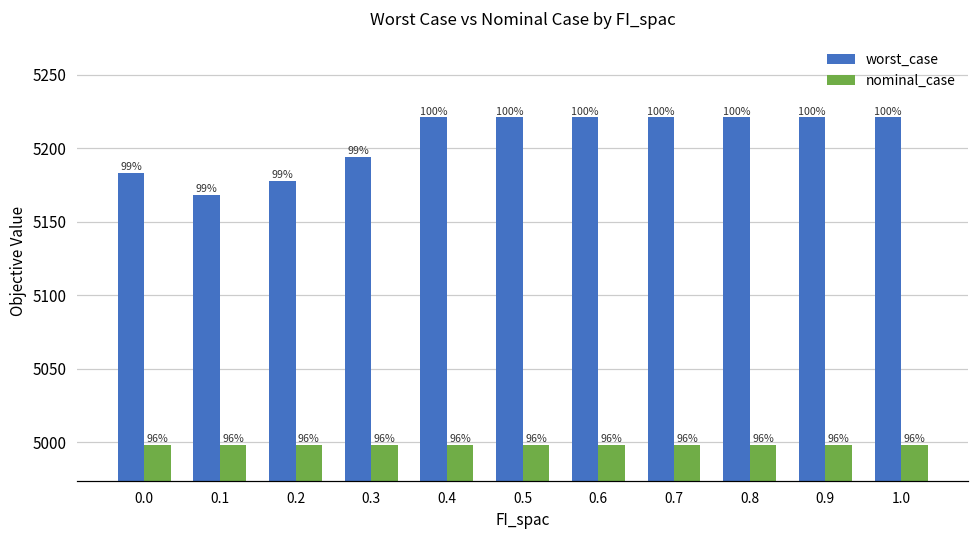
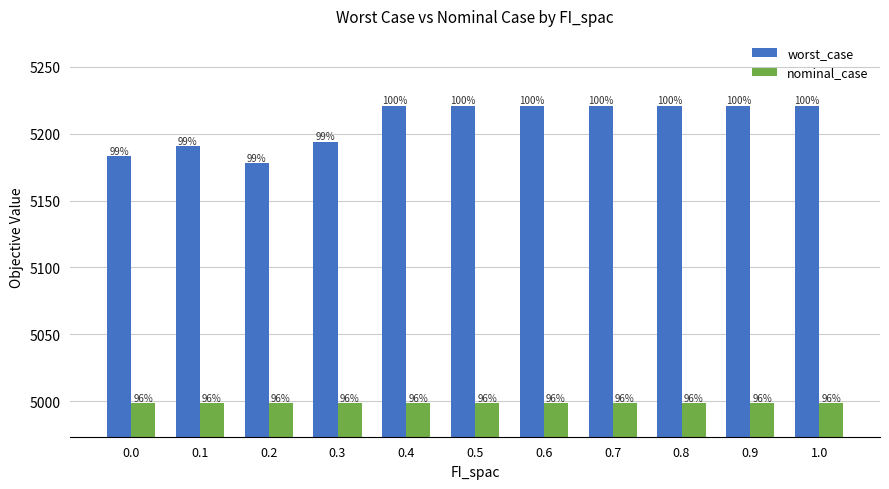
worst_case, 0.1: 5168 -> 5191
